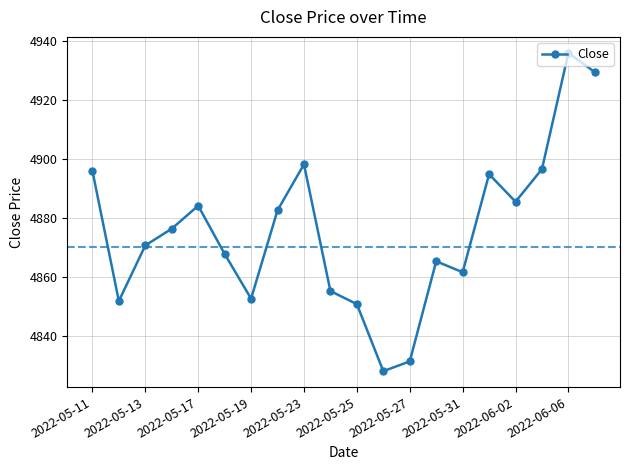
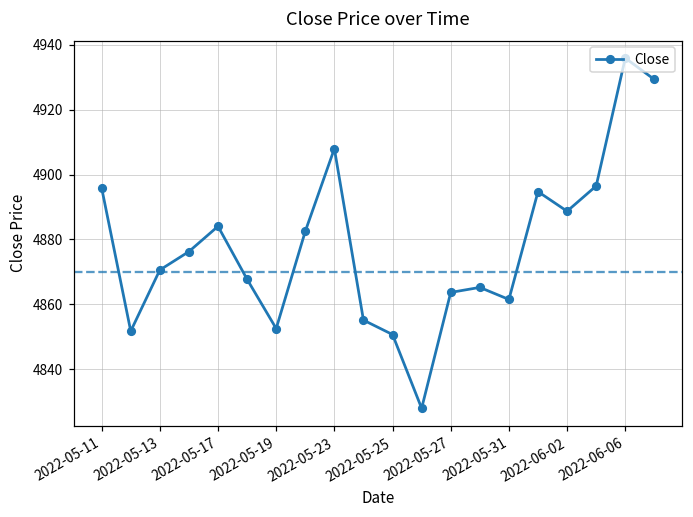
2022-05-23: 4898 -> 4908
2022-05-27: 4831 -> 4864
2022-06-02: 4885 -> 4889
